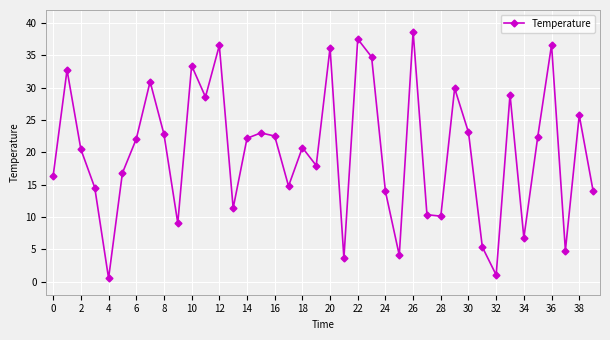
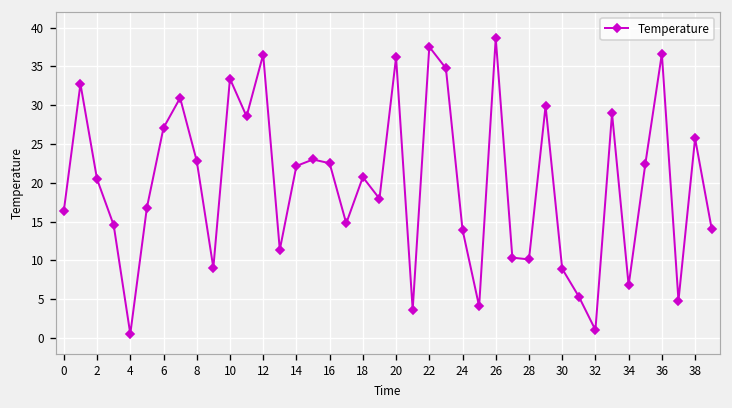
6: 22 -> 27
30: 23 -> 9
